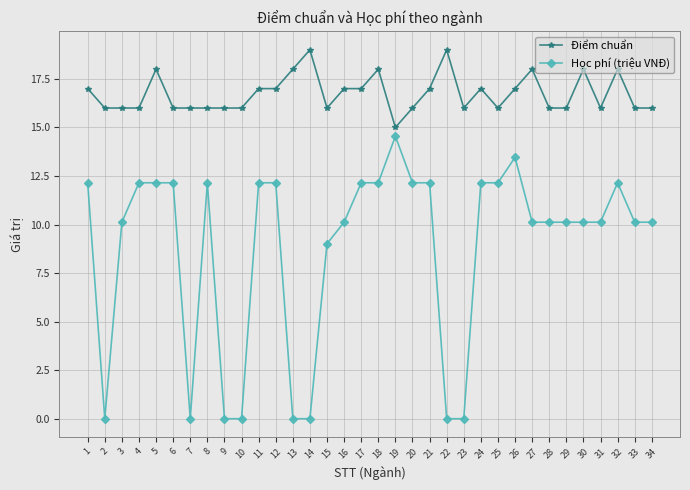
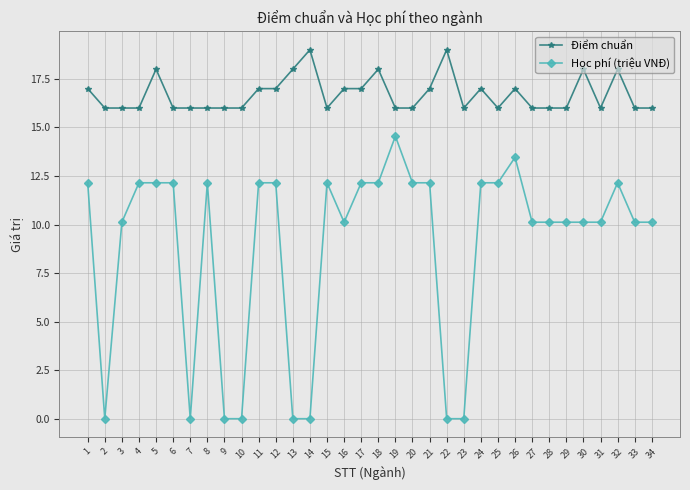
Học phí (triệu VNĐ), 15: 9.0 -> 12.2
Điểm chuẩn, 19: 15 -> 16
Điểm chuẩn, 27: 18 -> 16
